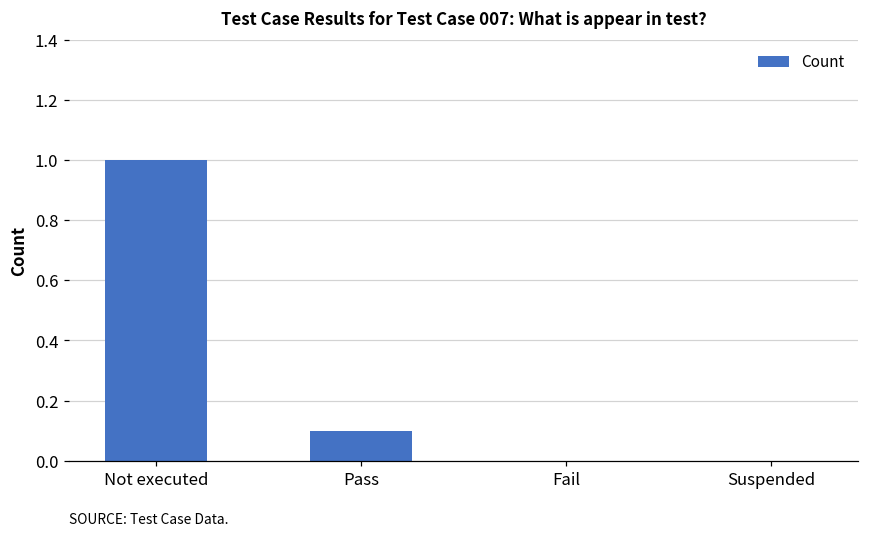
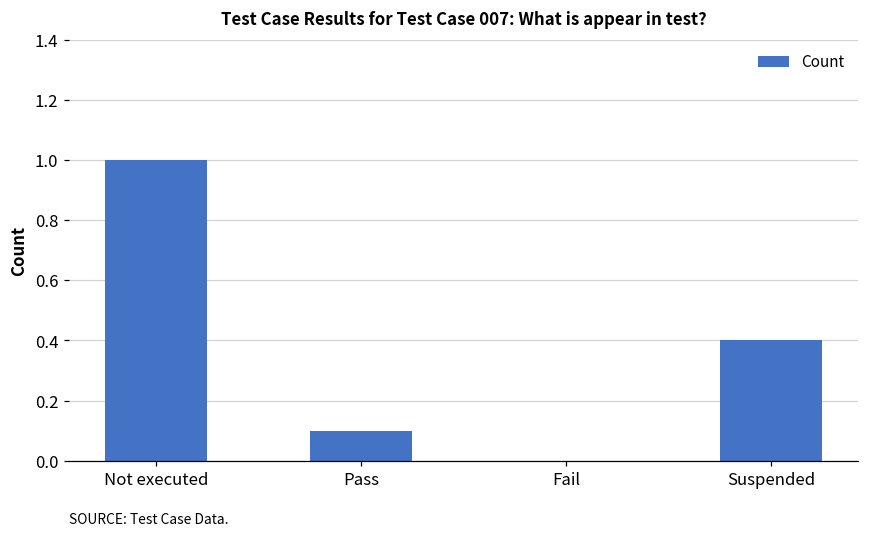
Suspended: 0.0 -> 0.4
